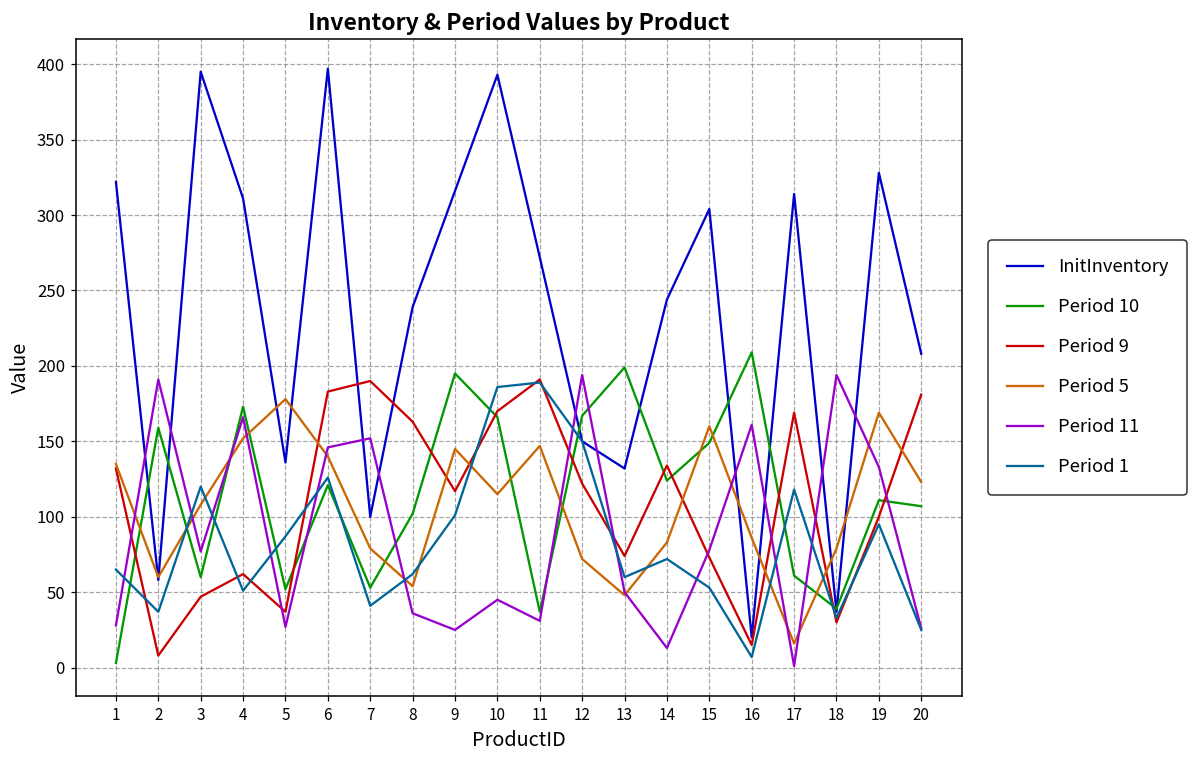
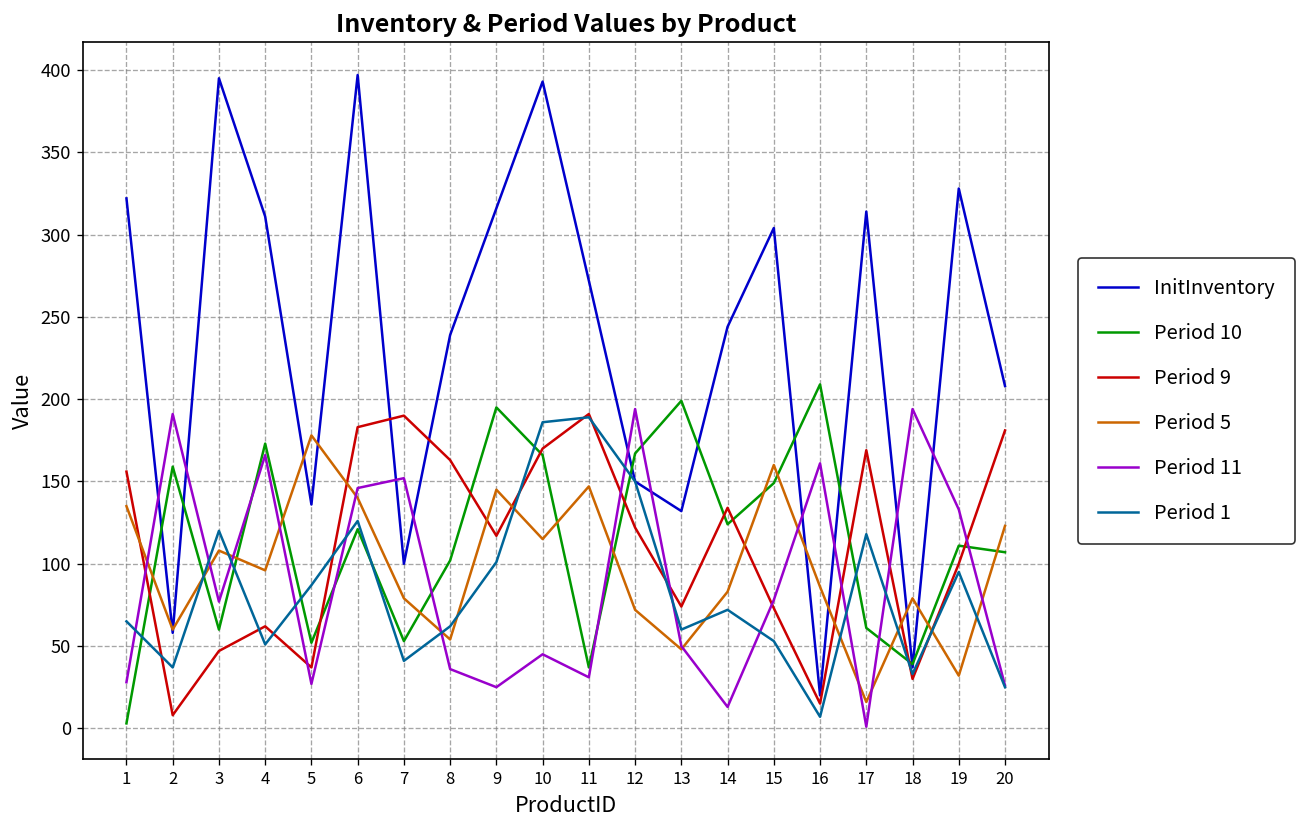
Period 9, 1: 132 -> 156
Period 5, 4: 152 -> 96
Period 5, 19: 169 -> 32
